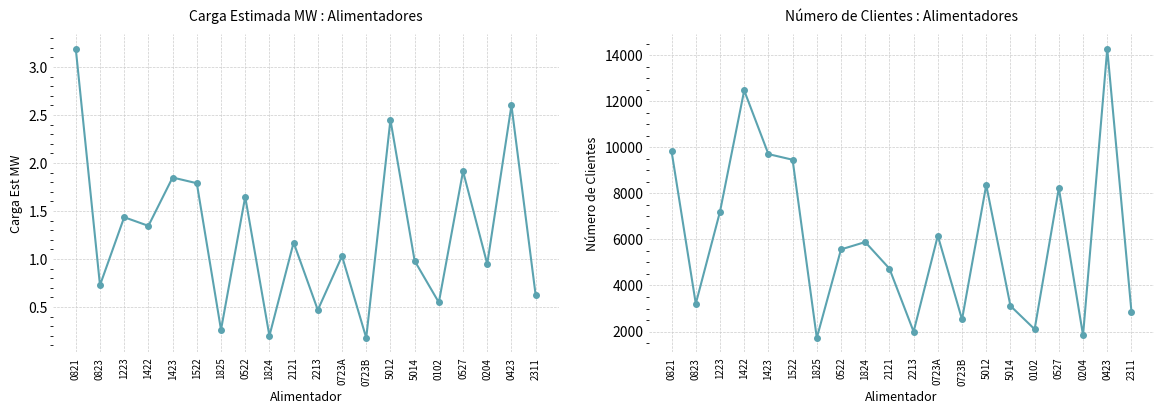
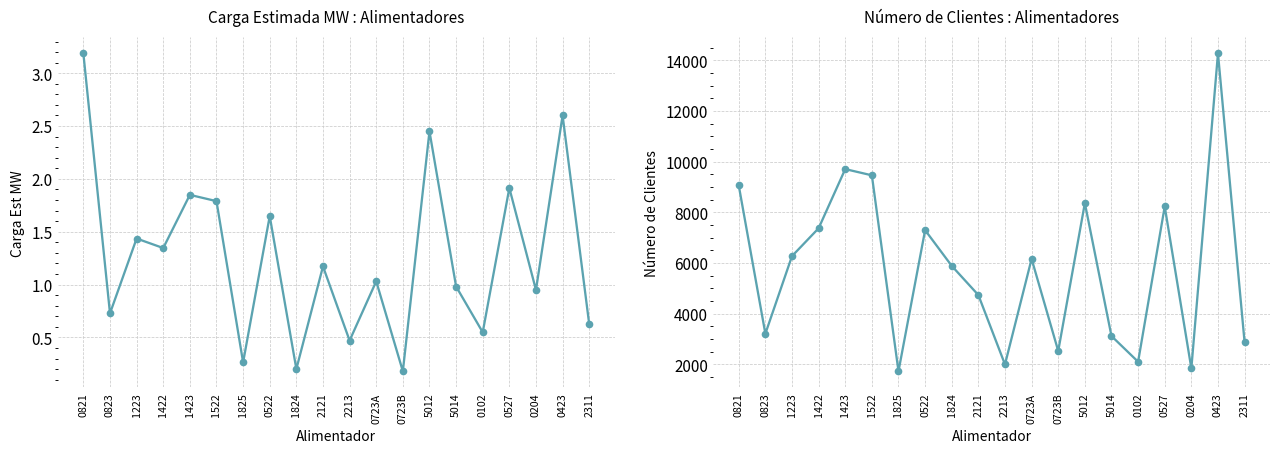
Número de Clientes : Alimentadores, 0821: 9800 -> 9100
Número de Clientes : Alimentadores, 1223: 7200 -> 6300
Número de Clientes : Alimentadores, 1422: 12500 -> 7400
Número de Clientes : Alimentadores, 0522: 5600 -> 7300
